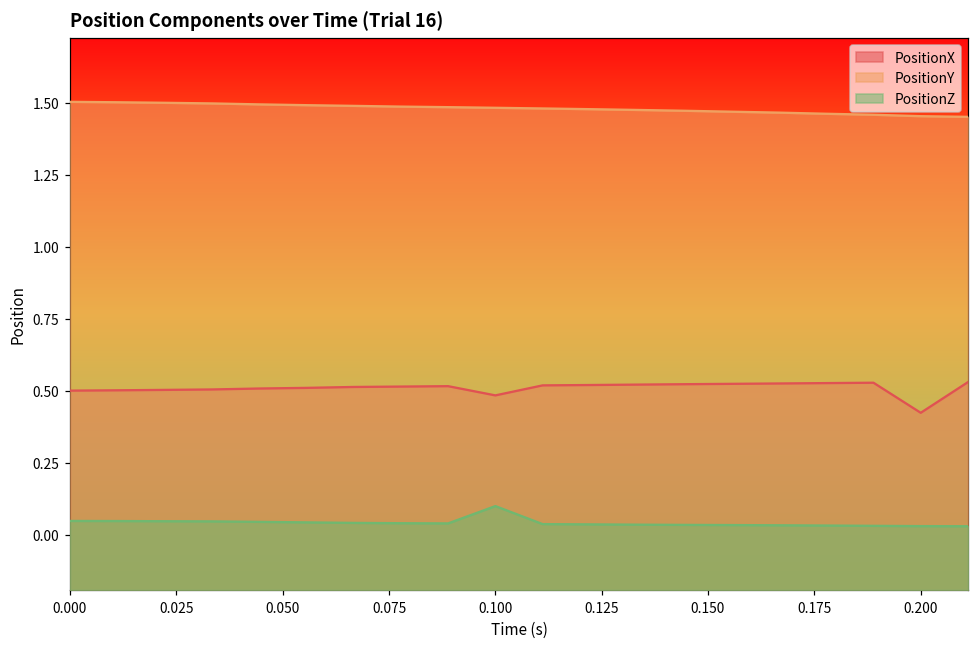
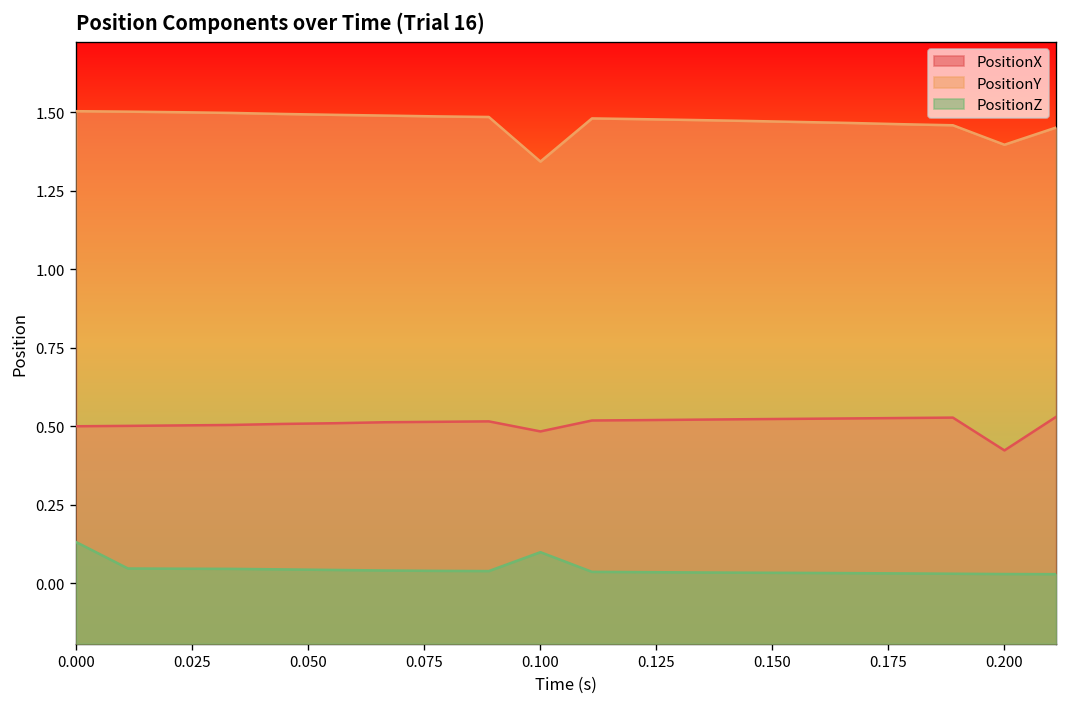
PositionZ, 0.000: 0.05 -> 0.13
PositionY, 0.100: 1.48 -> 1.34
PositionY, 0.200: 1.45 -> 1.40
